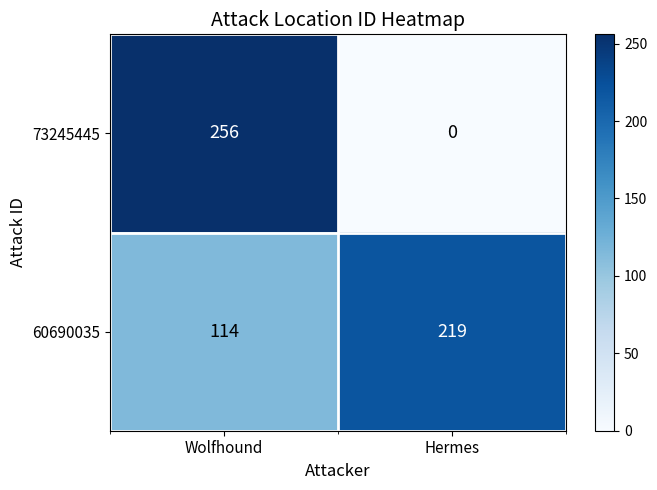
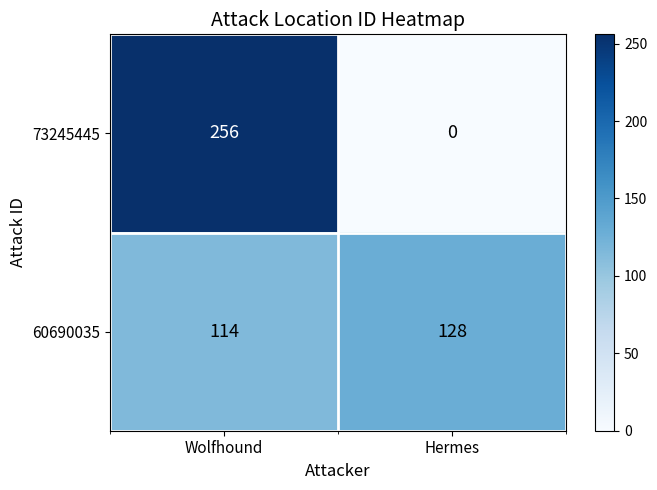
60690035, Hermes: 219 -> 128
